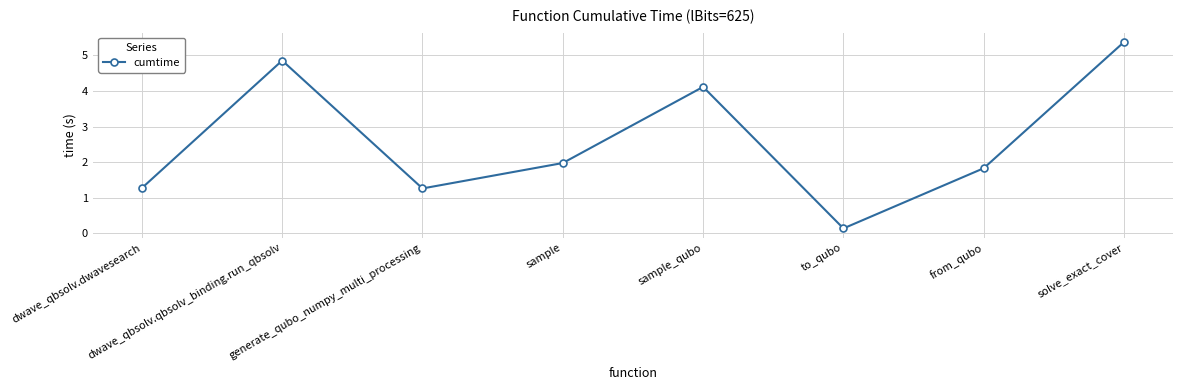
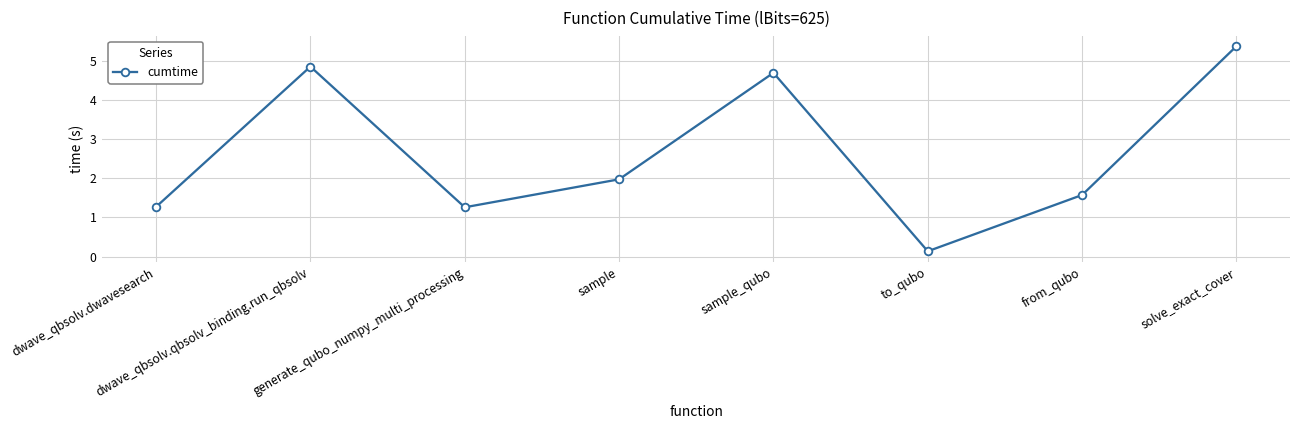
sample_qubo: 4.1 -> 4.7
from_qubo: 1.8 -> 1.6
